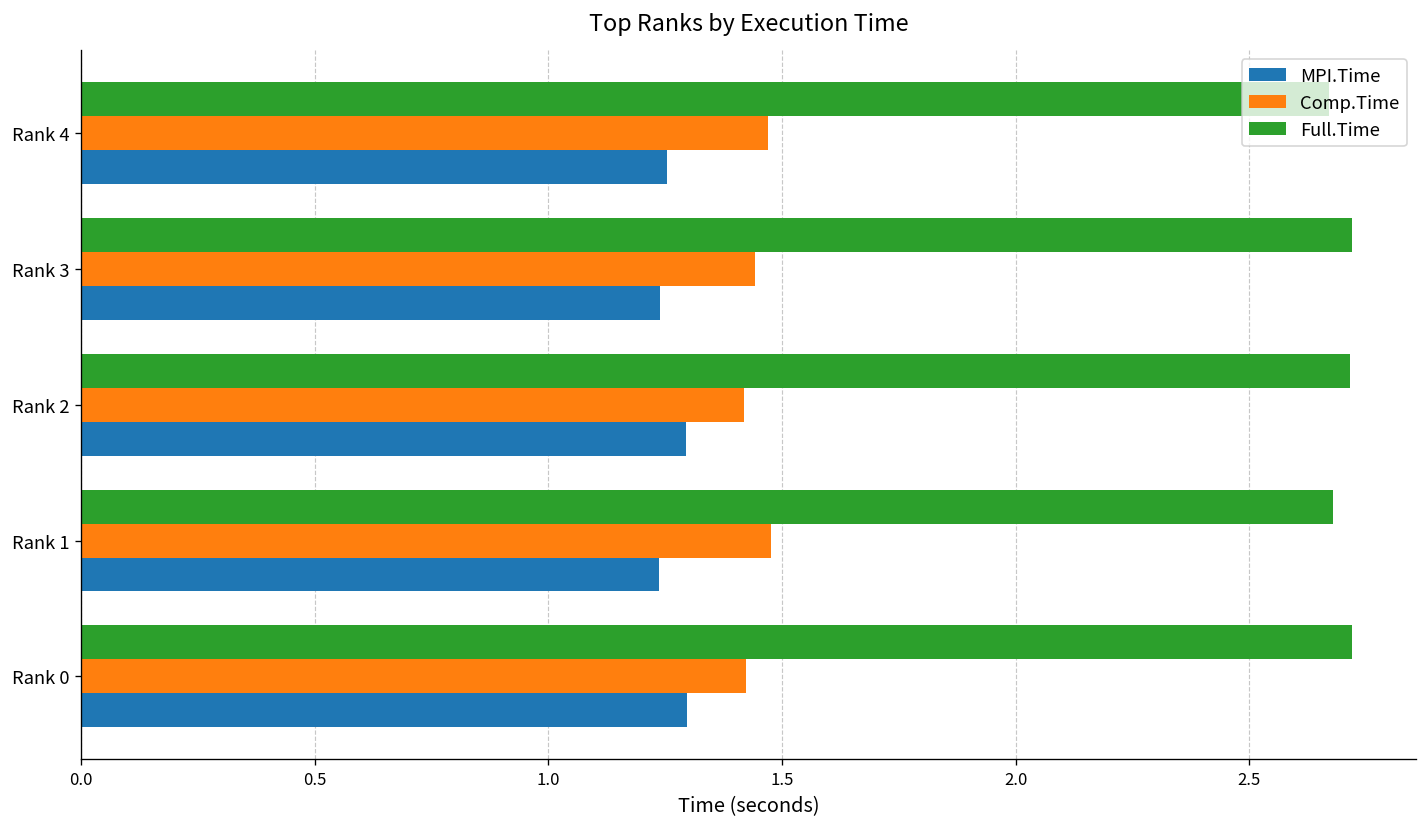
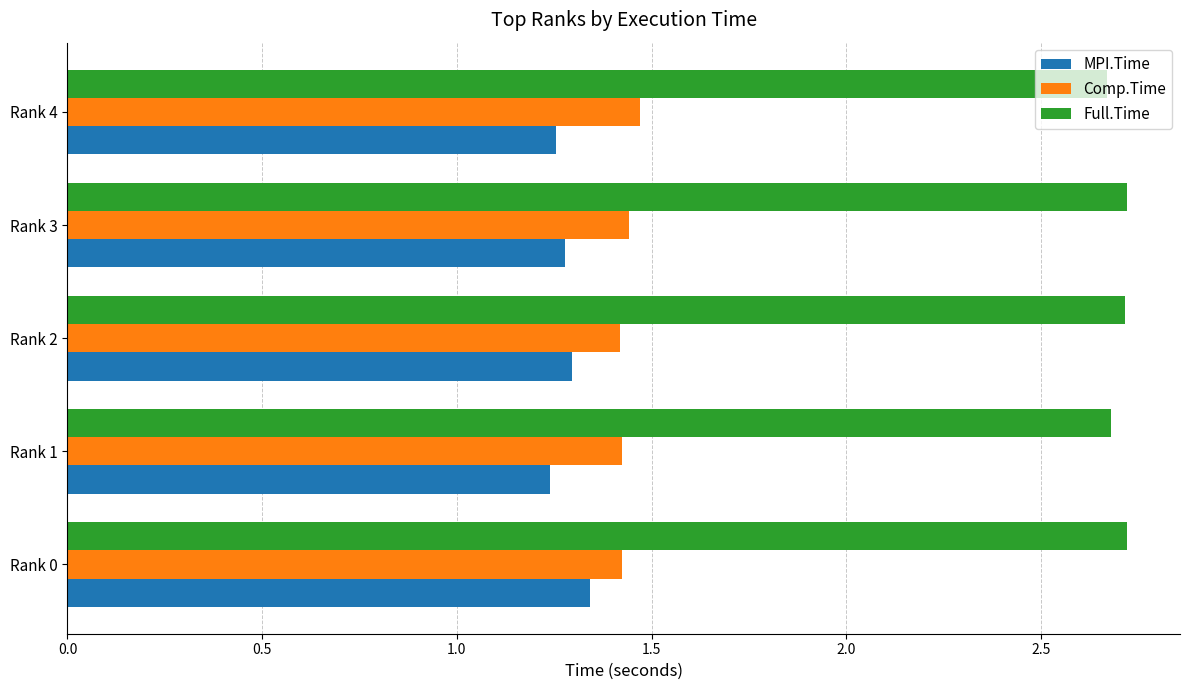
MPI.Time, Rank 3: 1.24 -> 1.28
Comp.Time, Rank 1: 1.48 -> 1.42
MPI.Time, Rank 0: 1.30 -> 1.34
